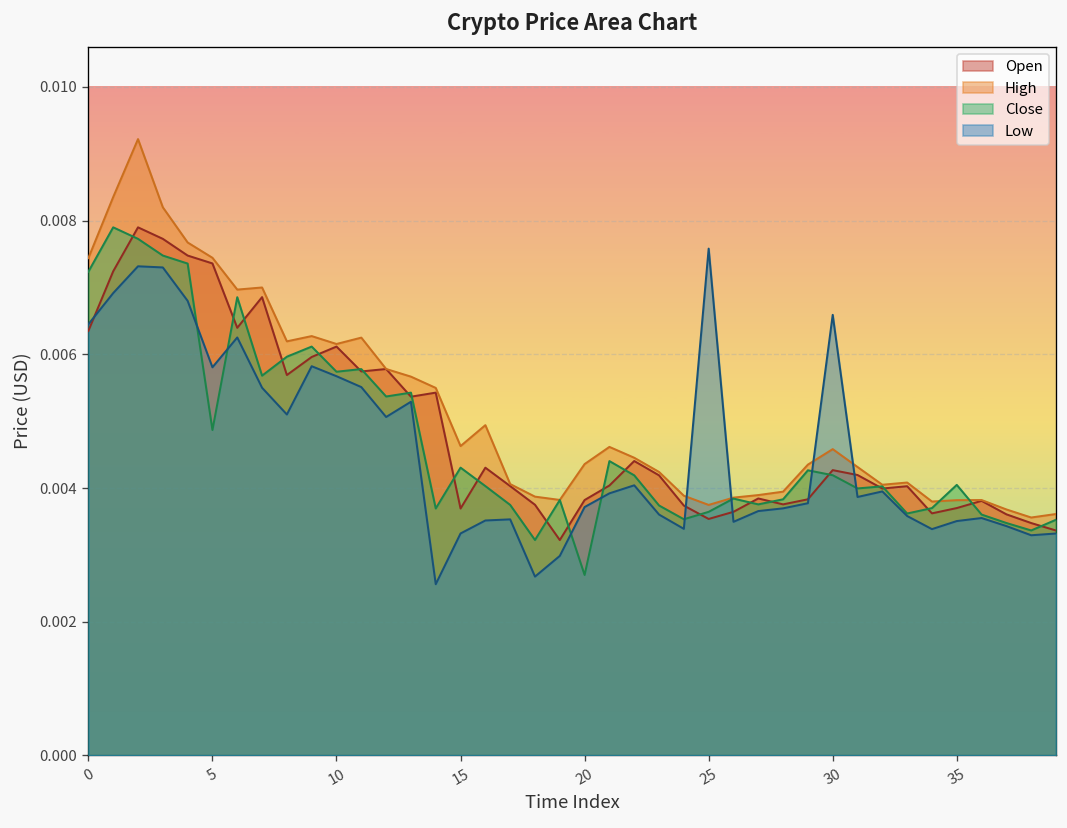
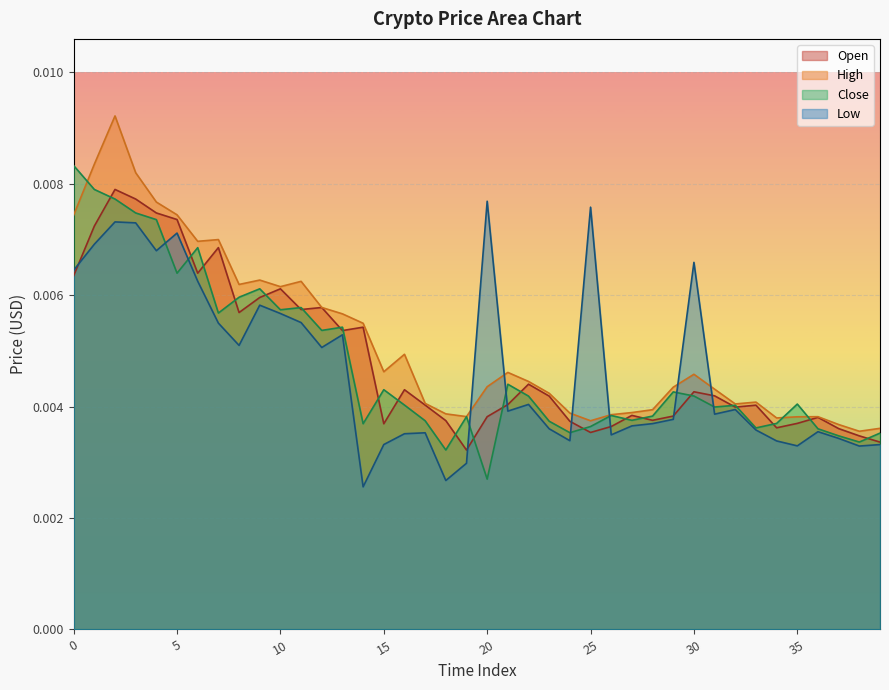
Close, 0: 0.0072 -> 0.0083
Close, 5: 0.0049 -> 0.0064
Low, 5: 0.0058 -> 0.0071
Low, 20: 0.0037 -> 0.0077
Low, 35: 0.0035 -> 0.0033
